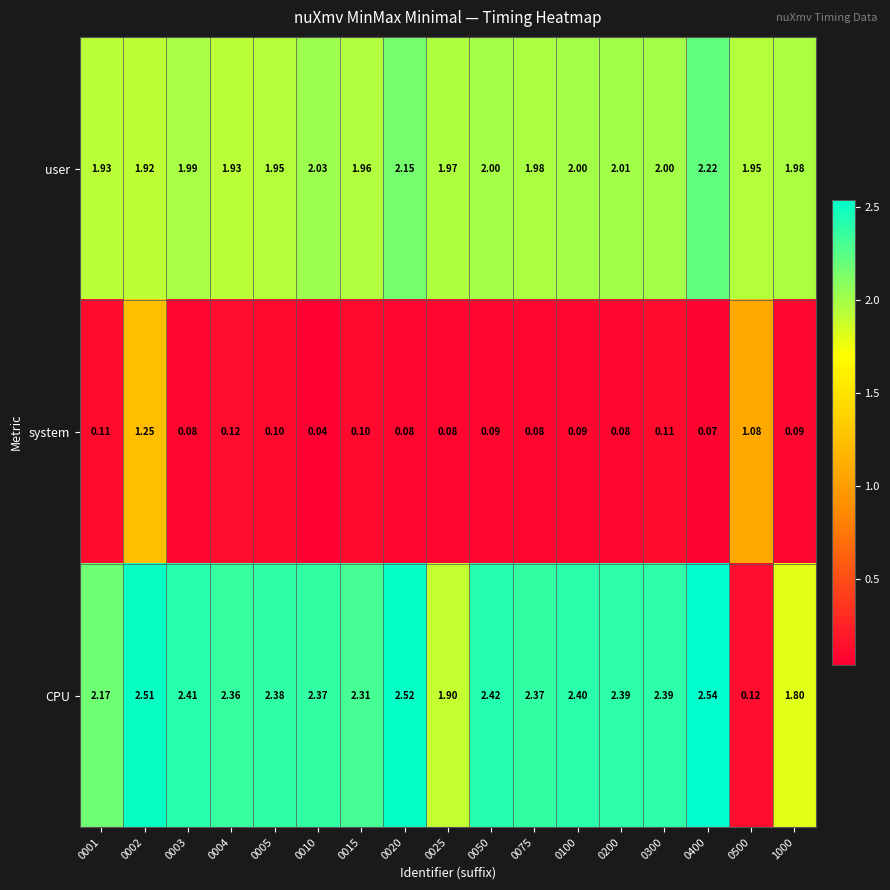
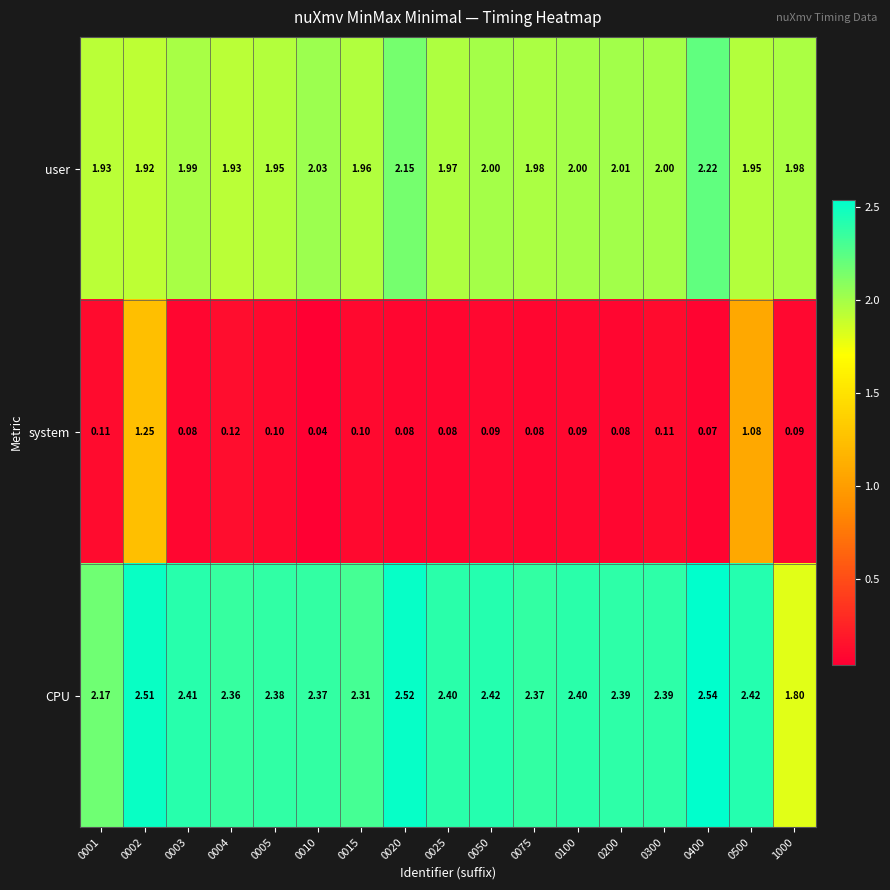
CPU, 0025: 1.90 -> 2.40
CPU, 0500: 0.12 -> 2.42
